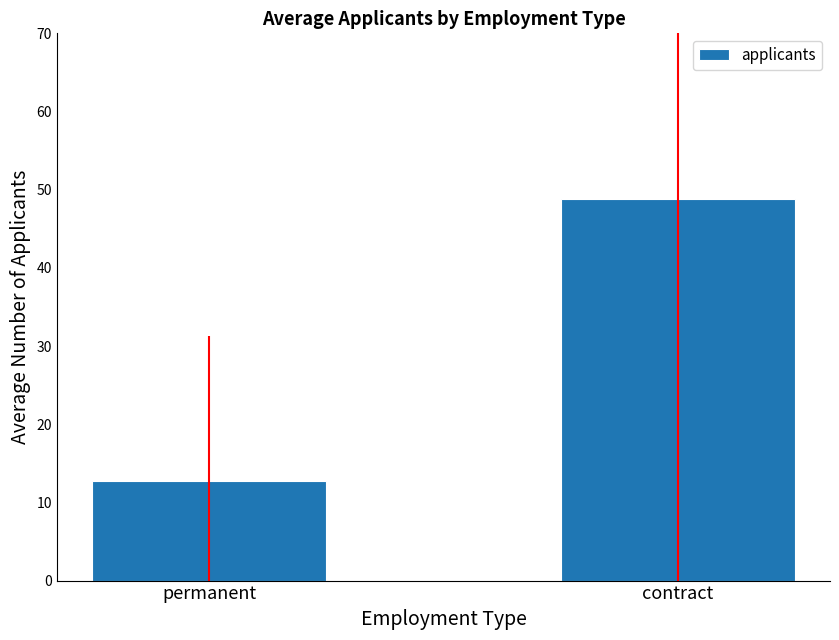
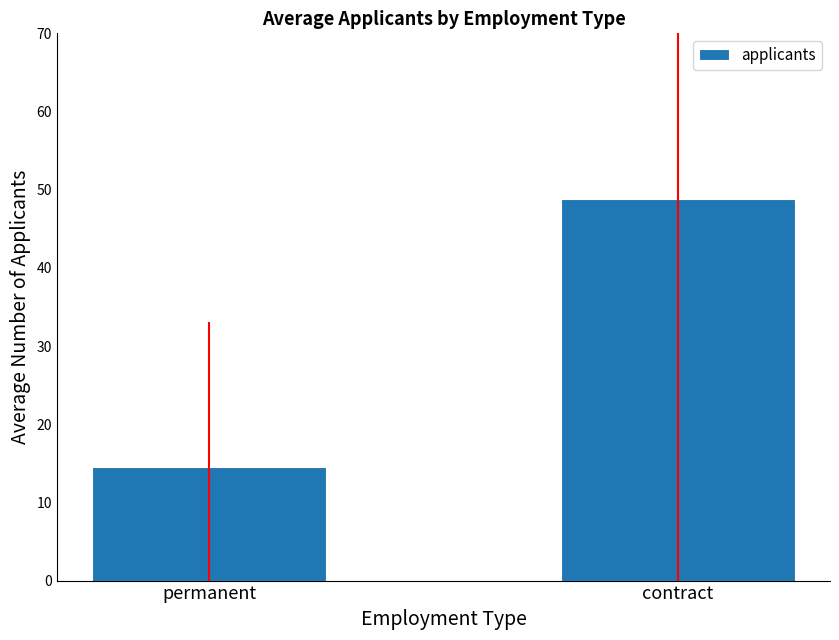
permanent: 13 -> 15
